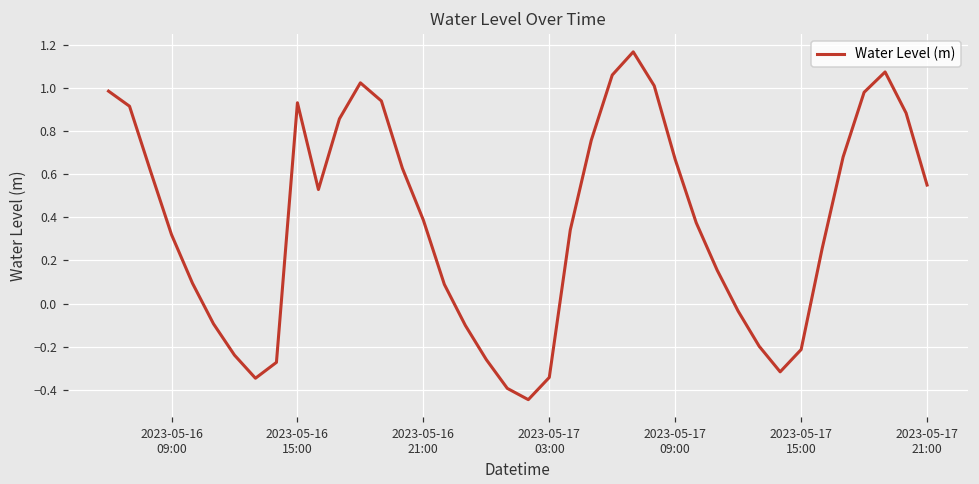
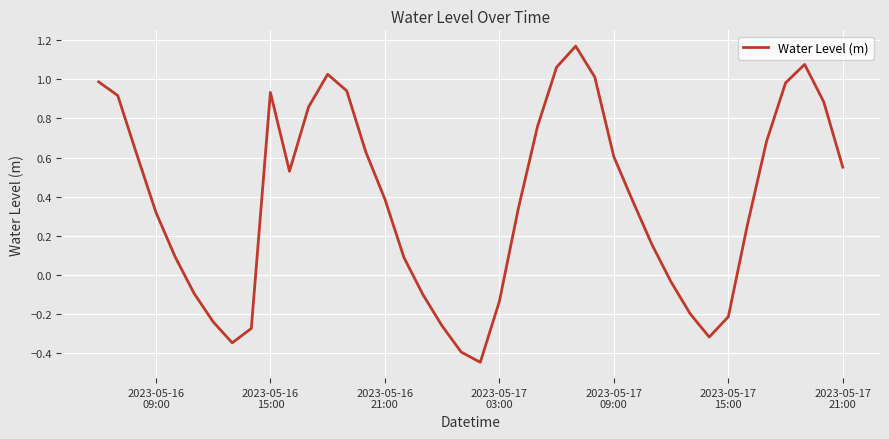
2023-05-17 03:00: -0.34 -> -0.14
2023-05-17 09:00: 0.67 -> 0.60
